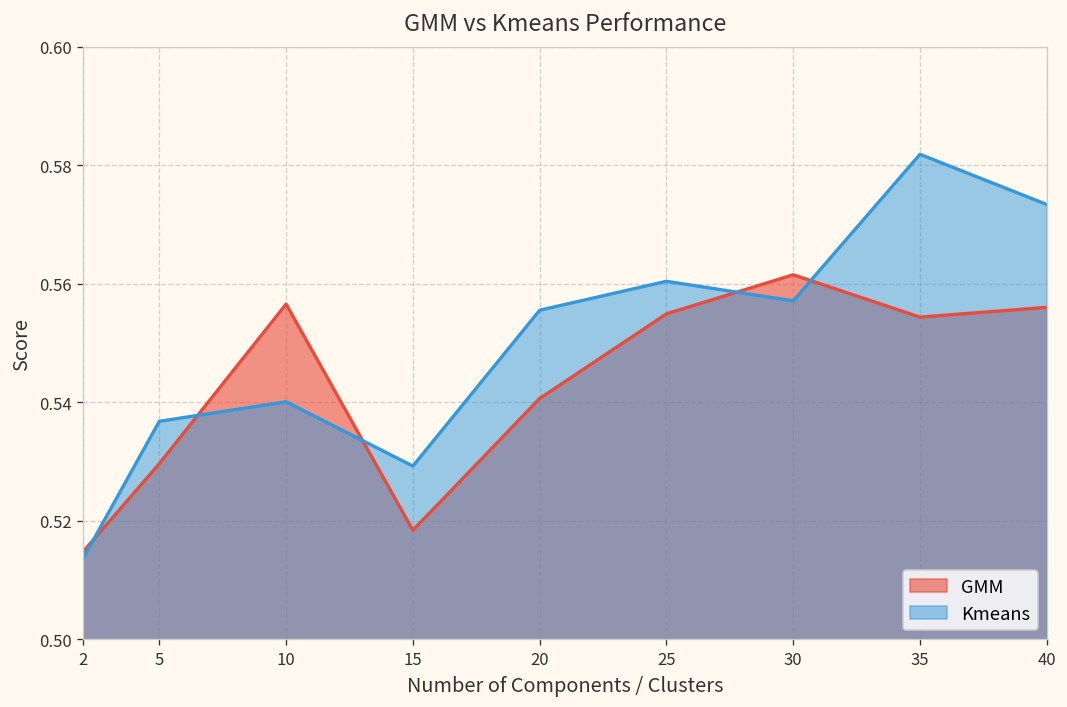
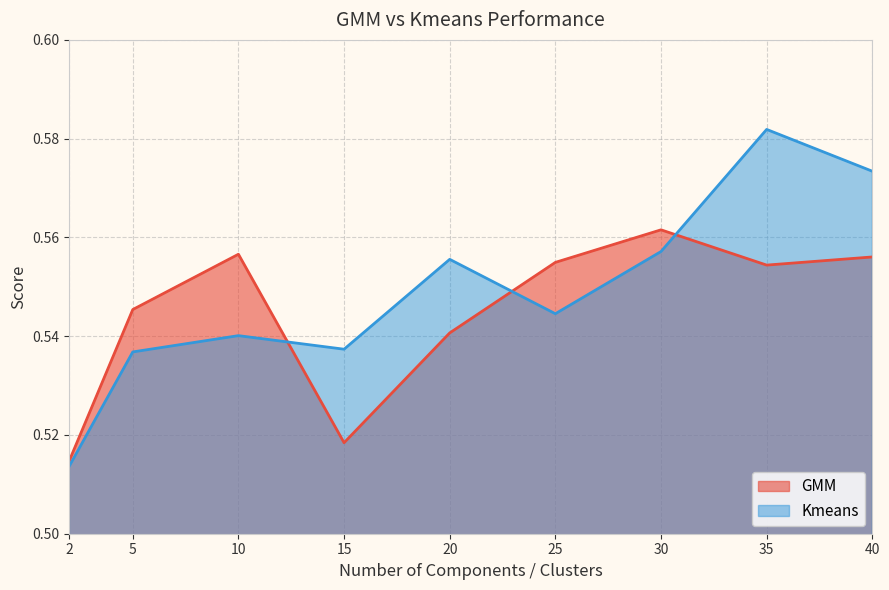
GMM, 5: 0.530 -> 0.545
Kmeans, 15: 0.529 -> 0.537
Kmeans, 25: 0.560 -> 0.545
